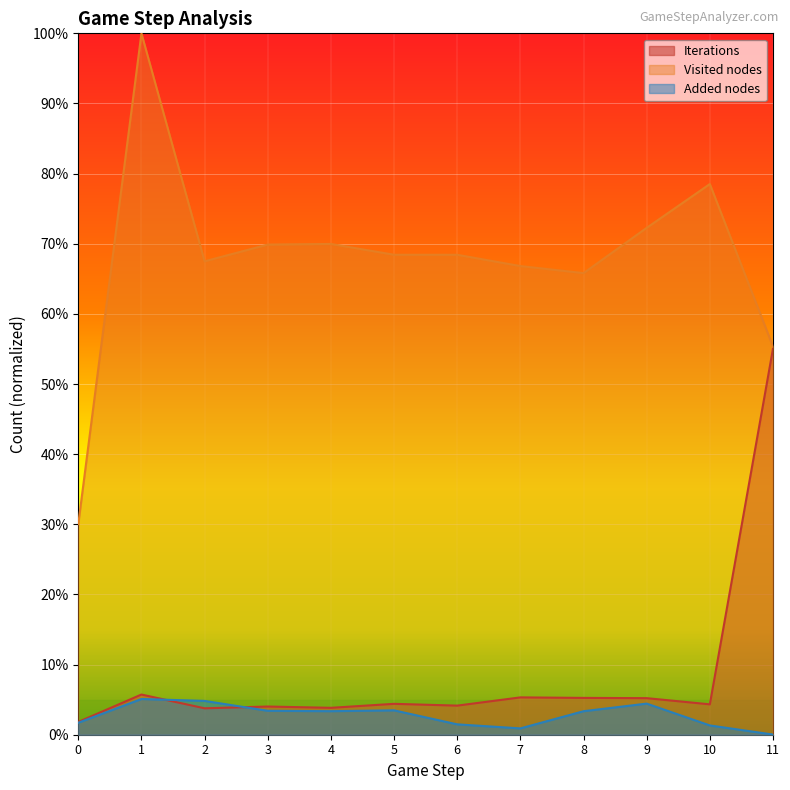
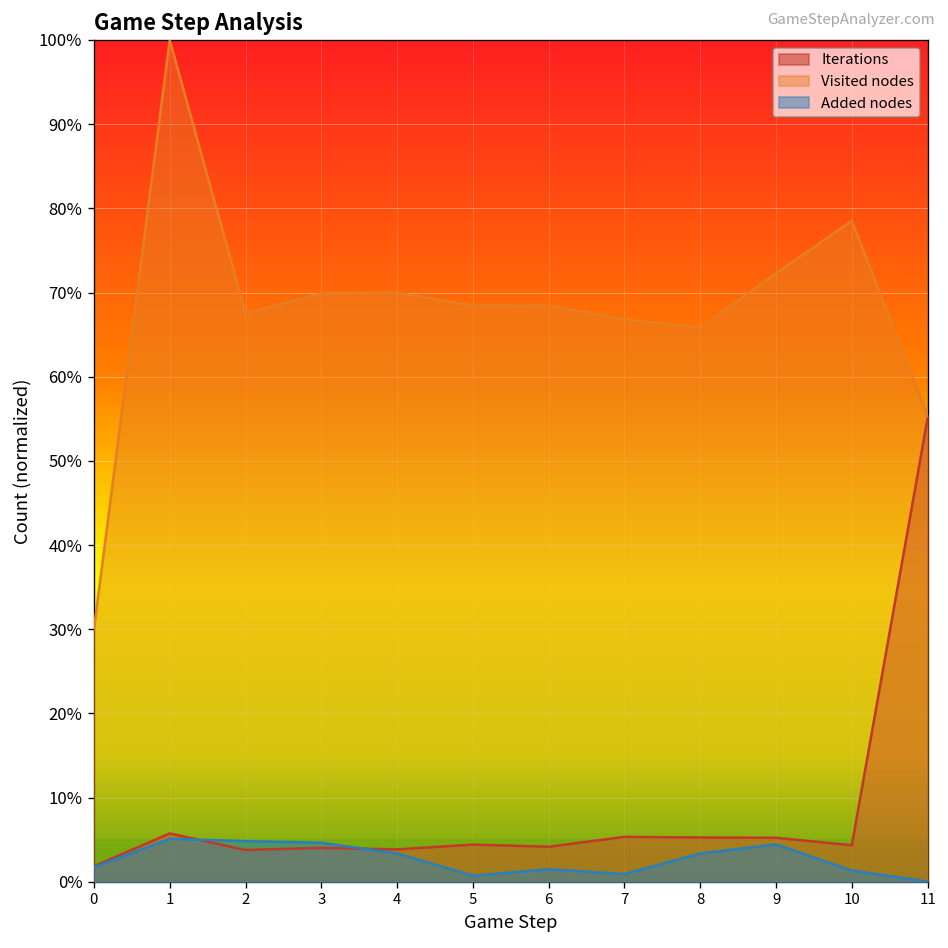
Added nodes, 3: 3% -> 5%
Added nodes, 5: 3% -> 1%
